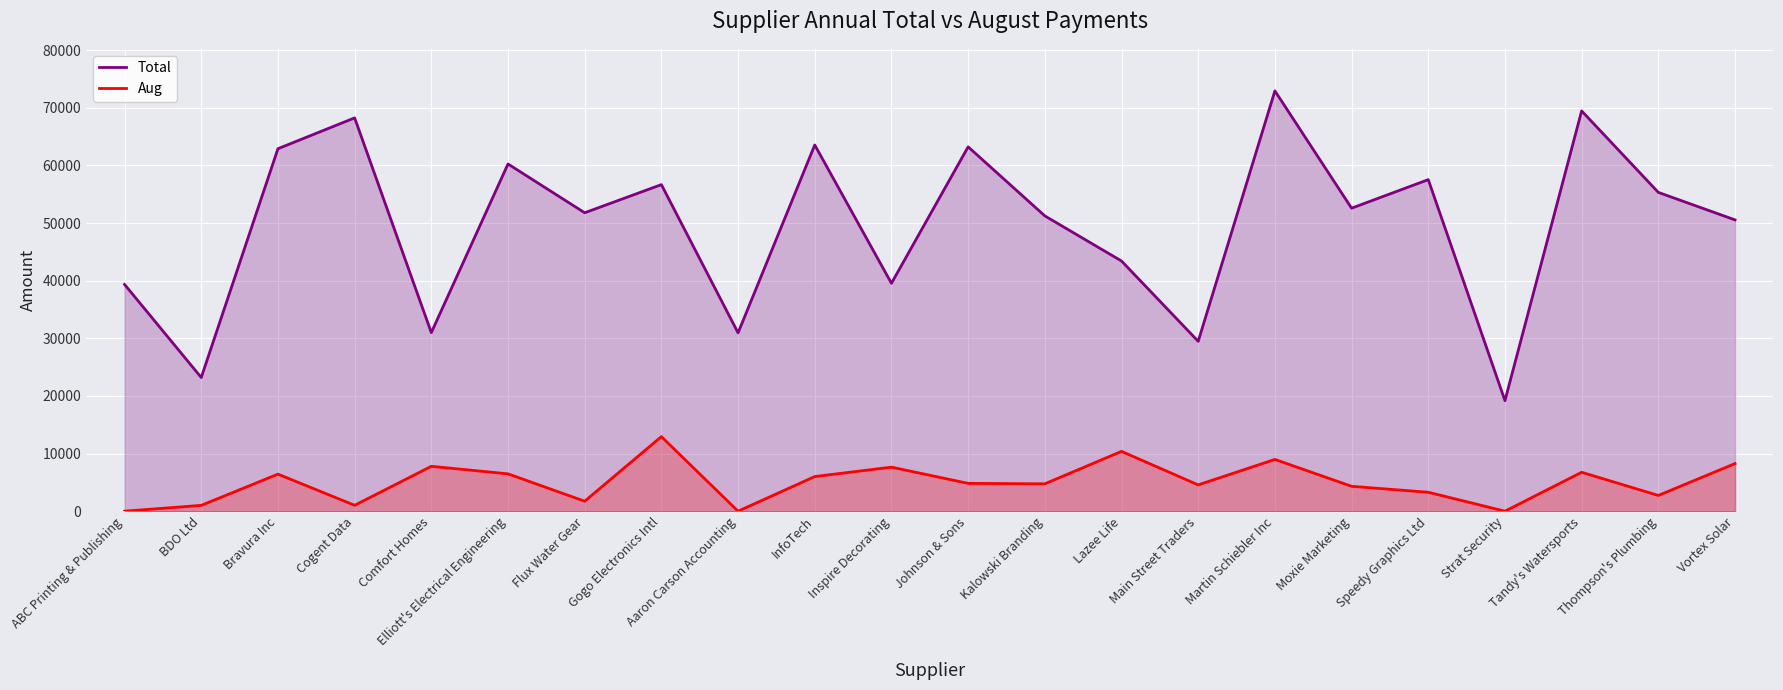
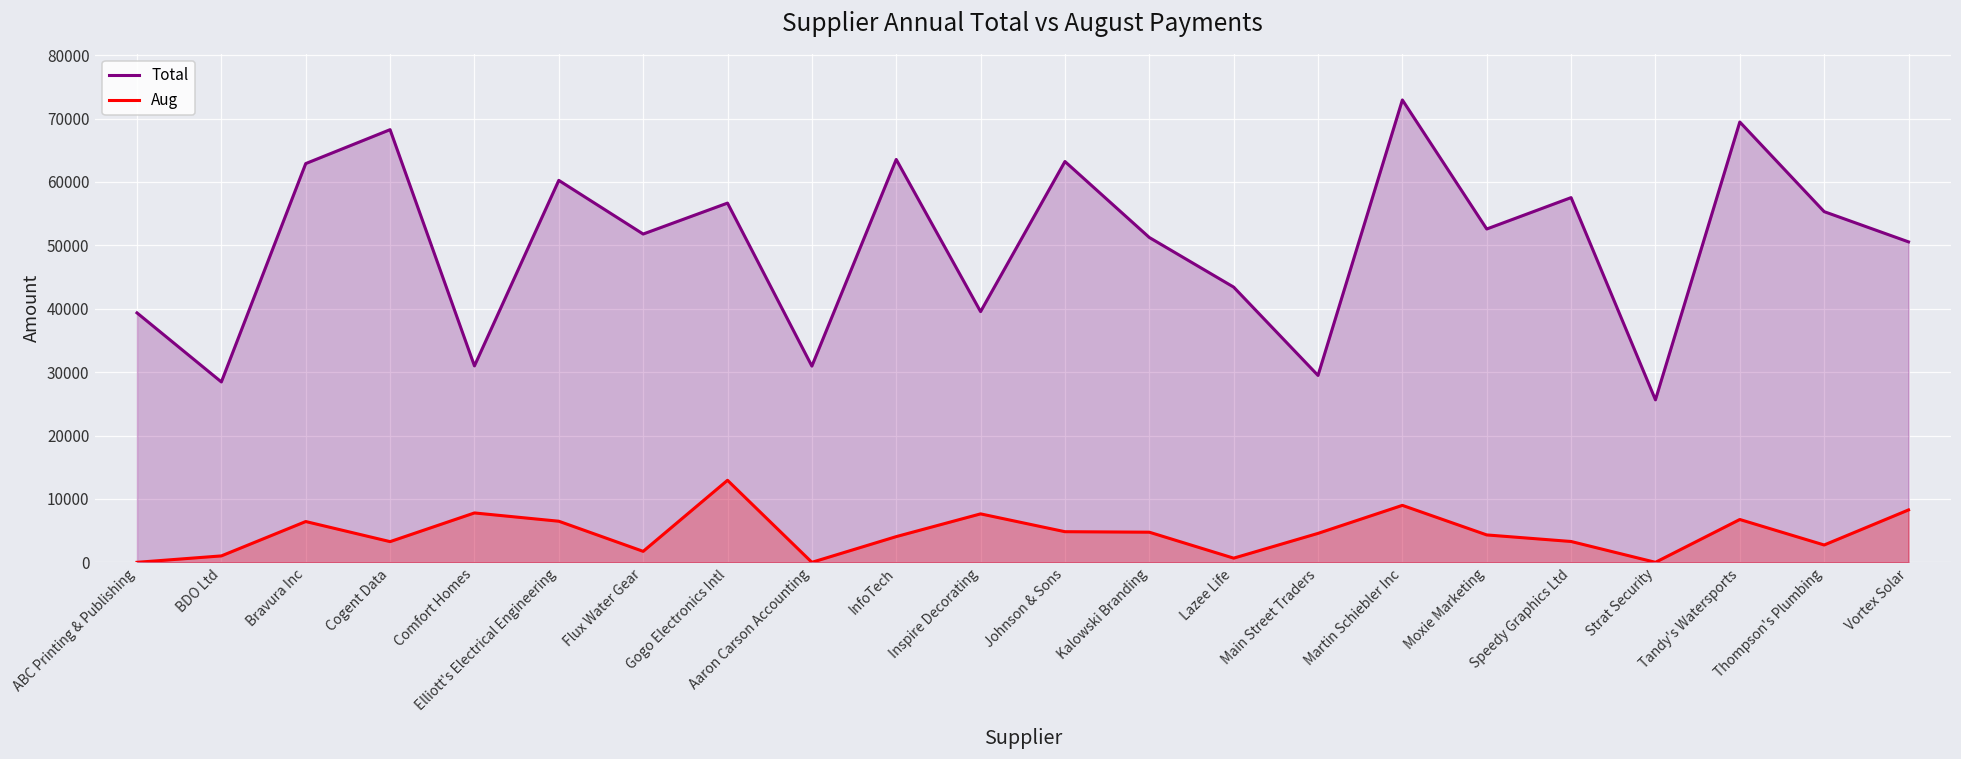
Total, BDO Ltd: 23000 -> 28000
Aug, Cogent Data: 1000 -> 3000
Aug, InfoTech: 6000 -> 4000
Aug, Lazee Life: 10000 -> 1000
Total, Strat Security: 19000 -> 26000
